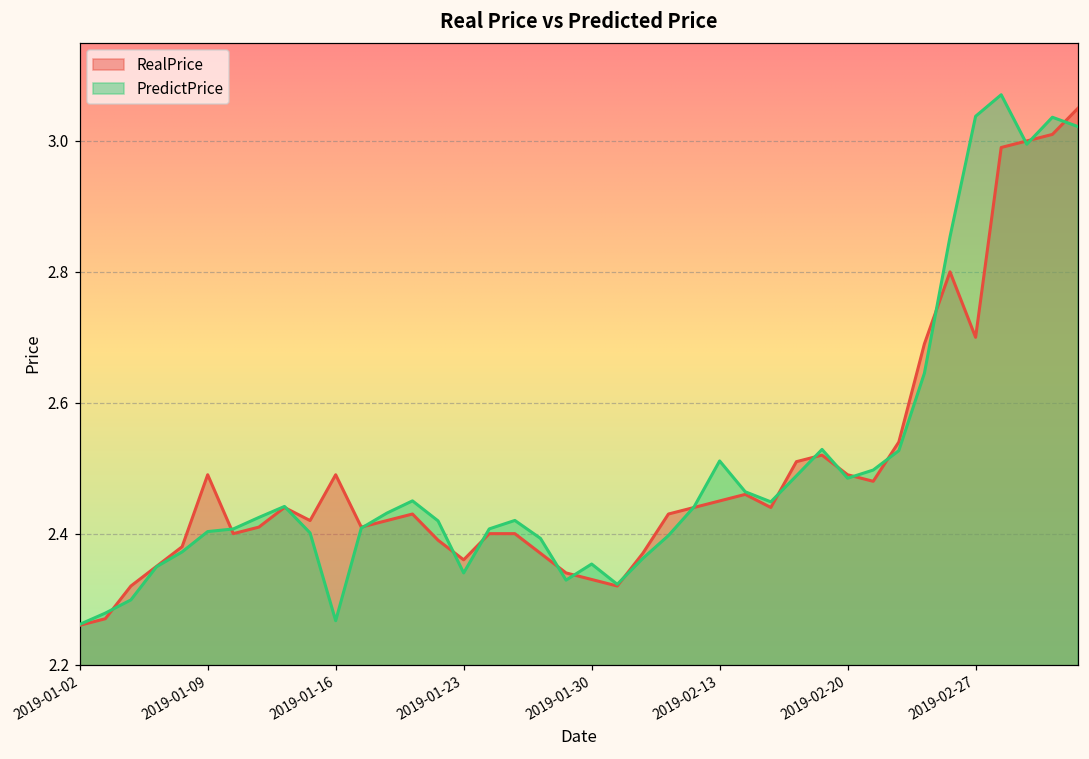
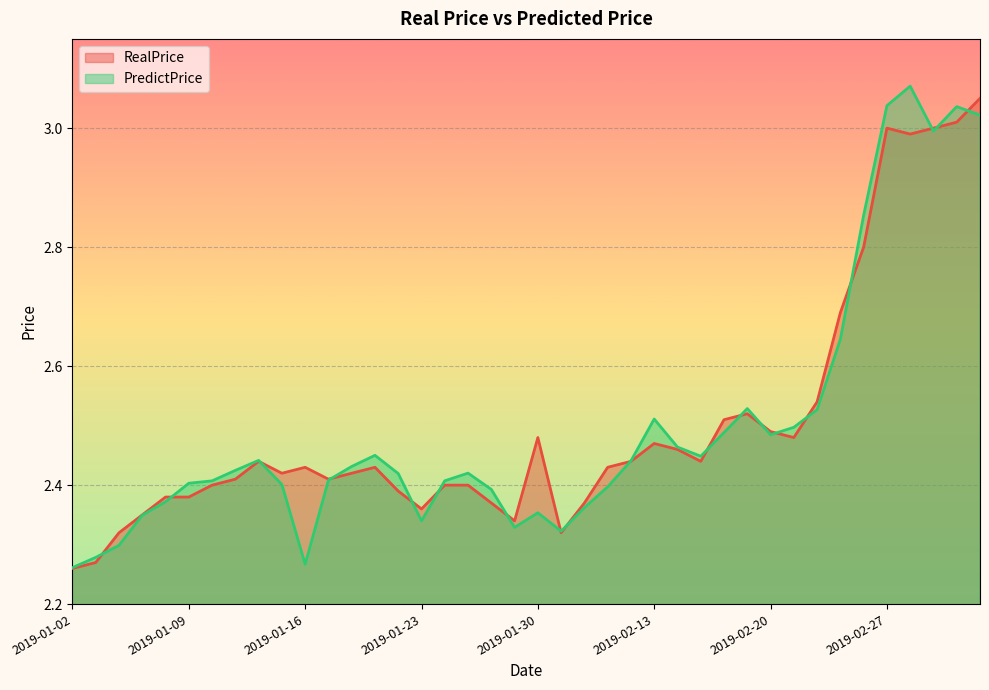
RealPrice, 2019-01-09: 2.49 -> 2.38
RealPrice, 2019-01-16: 2.49 -> 2.43
RealPrice, 2019-01-30: 2.33 -> 2.48
RealPrice, 2019-02-13: 2.45 -> 2.47
RealPrice, 2019-02-27: 2.7 -> 3.0
